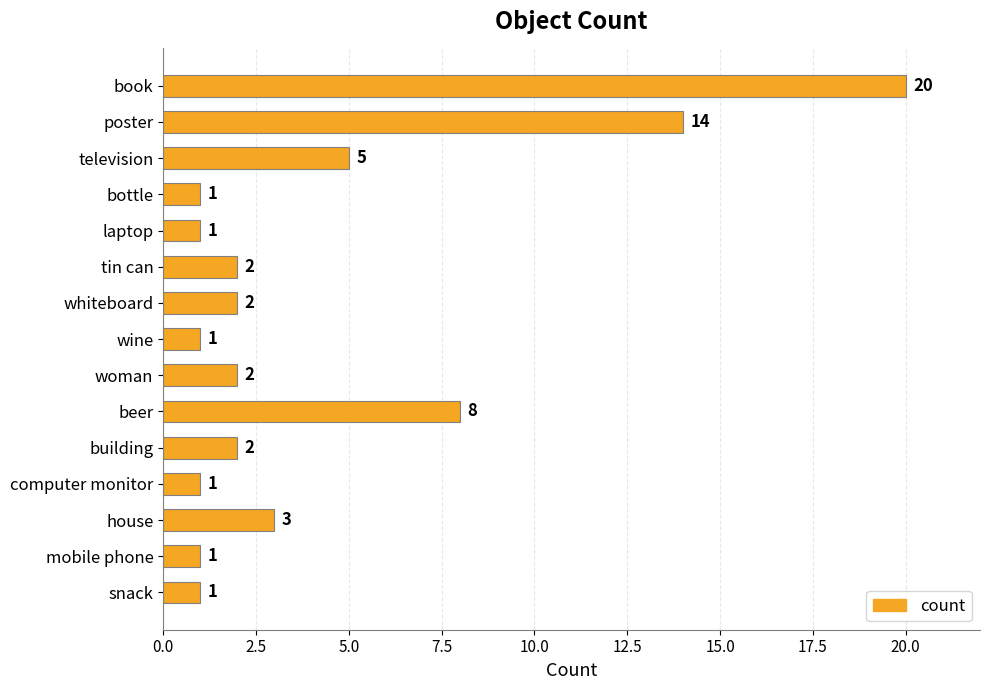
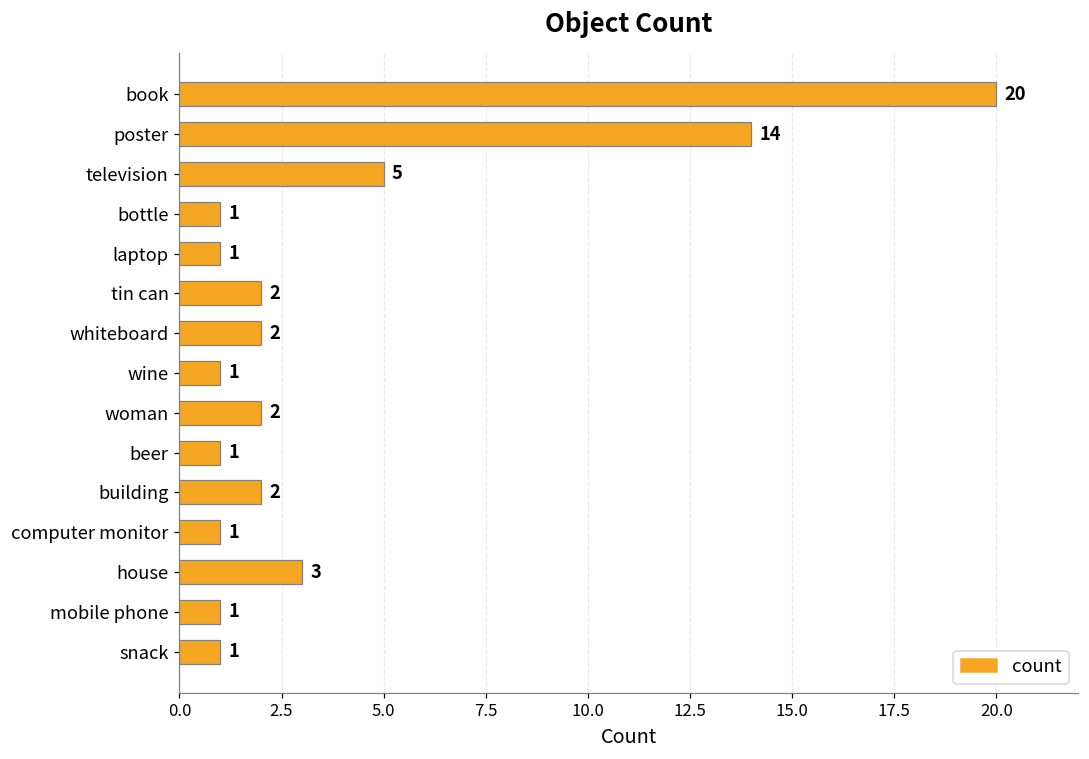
beer: 8 -> 1
